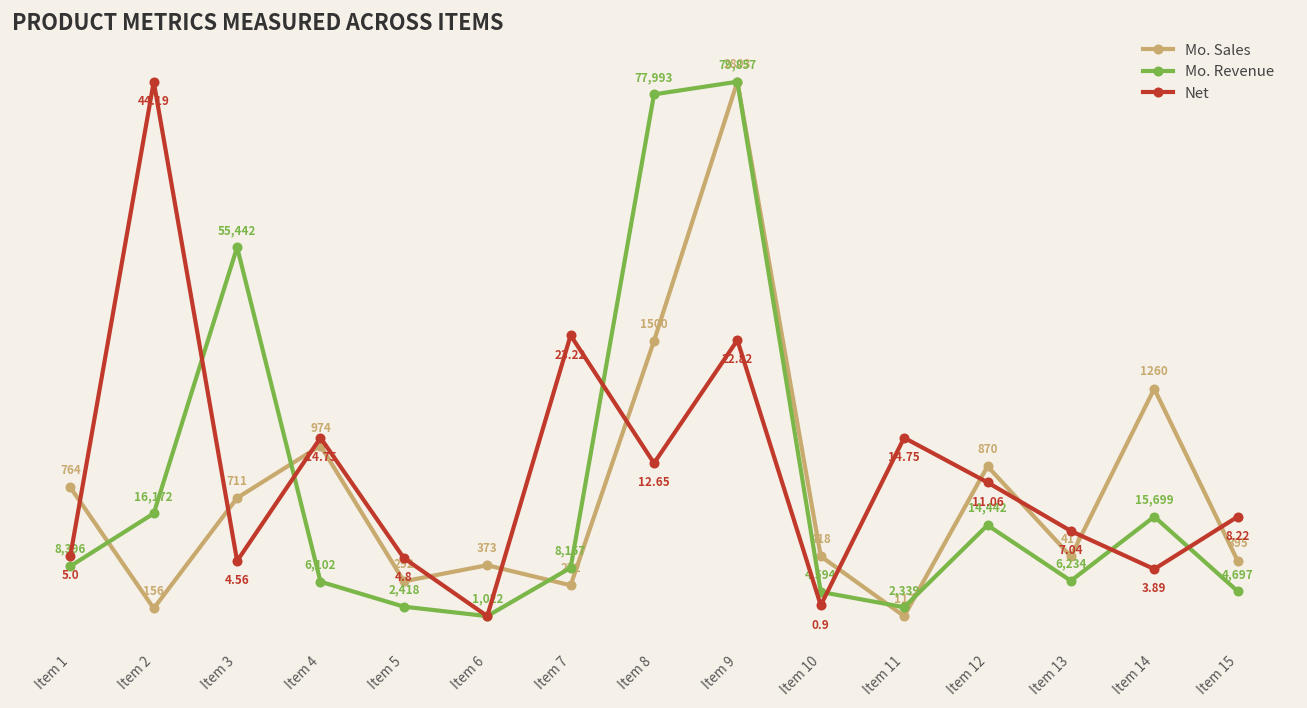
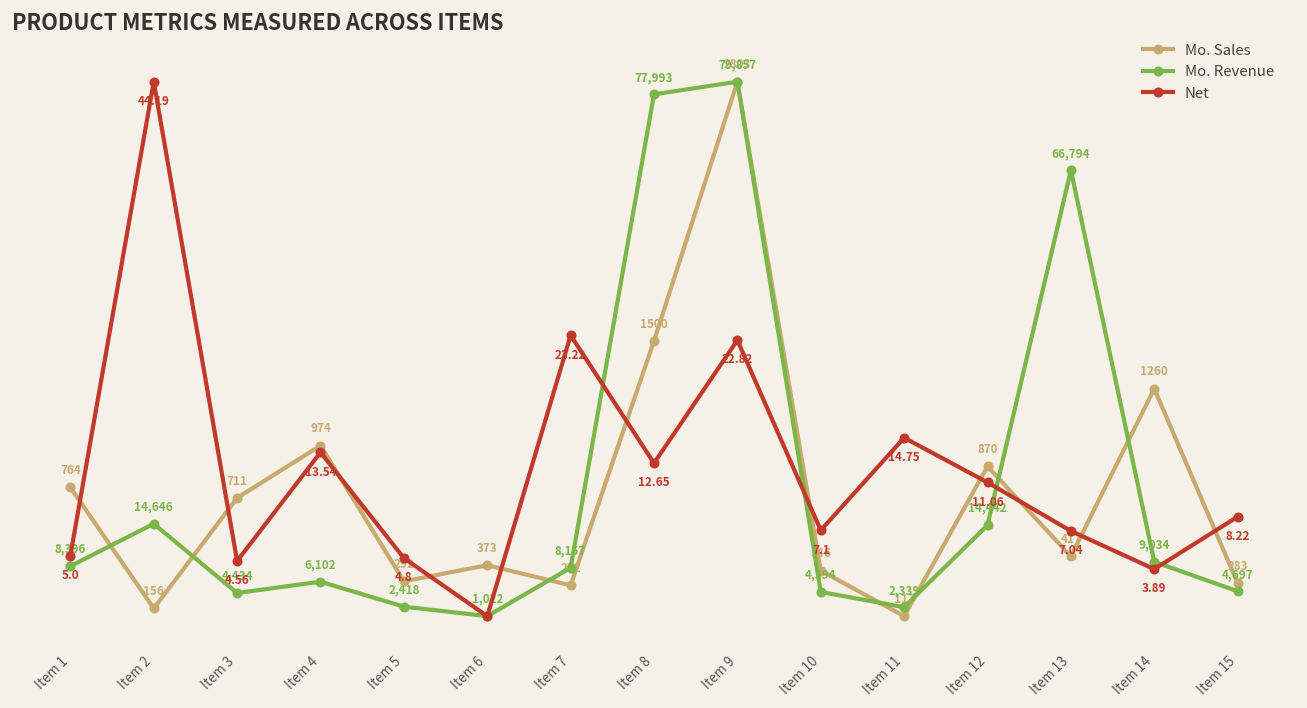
Mo. Sales, Item 10: 418 -> 346
Mo. Sales, Item 15: 395 -> 283
Mo. Revenue, Item 2: 16,172 -> 14,646
Mo. Revenue, Item 3: 55,442 -> 4,434
Mo. Revenue, Item 13: 6,234 -> 66,794
Mo. Revenue, Item 14: 15,699 -> 9,034
Net, Item 4: 14.75 -> 13.54
Net, Item 10: 0.9 -> 7.1
